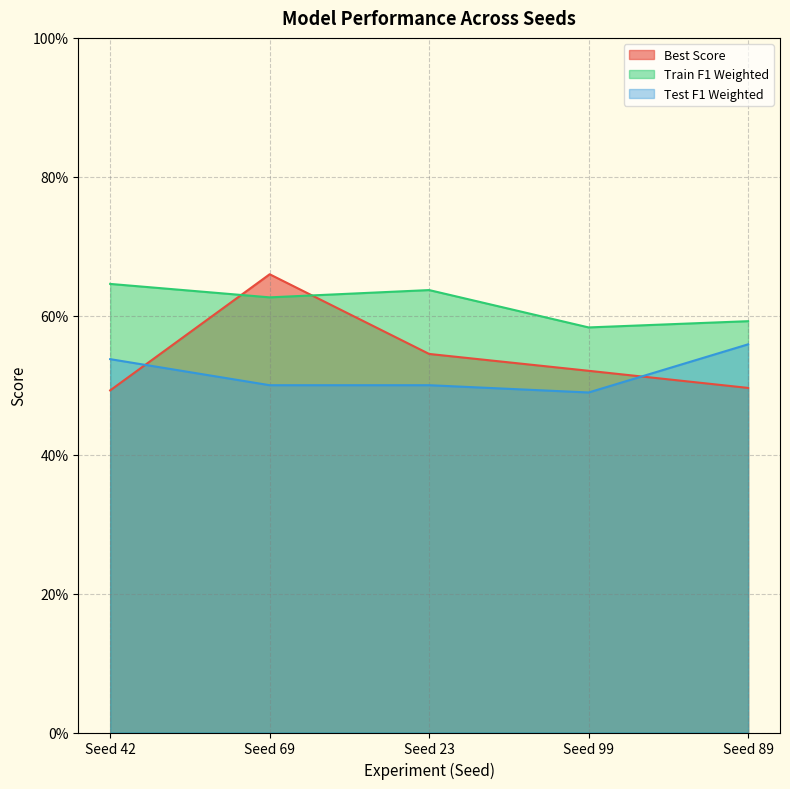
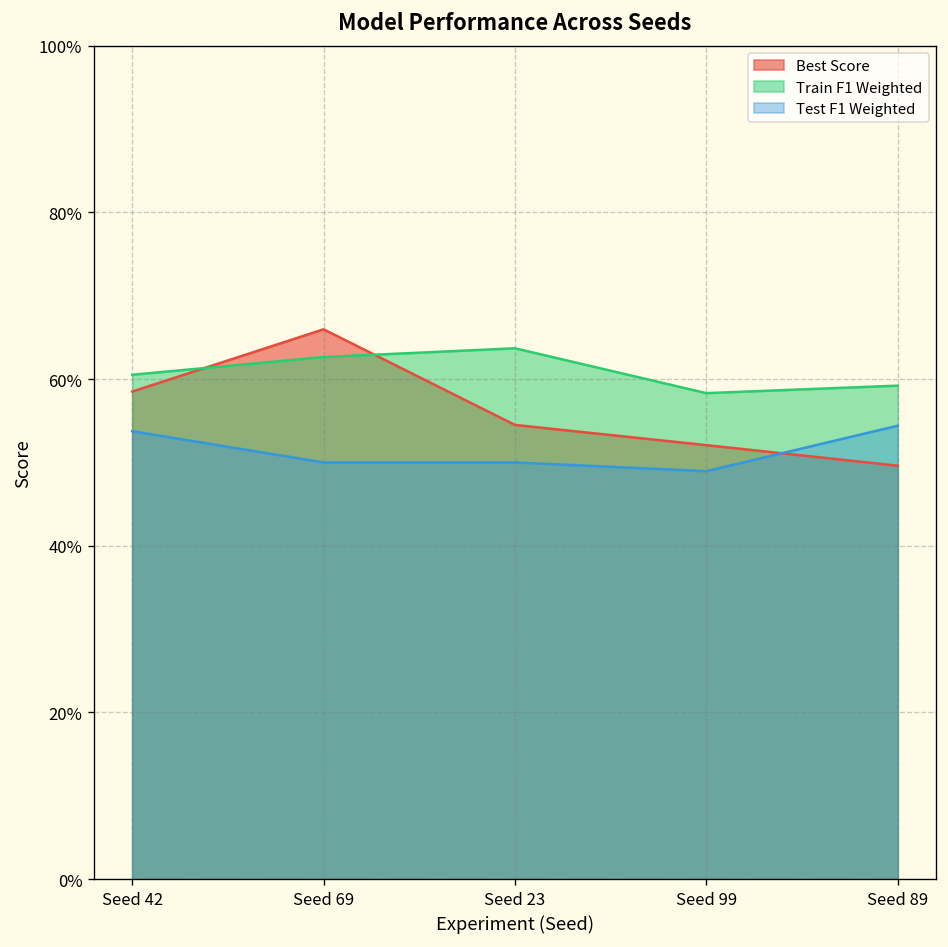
Best Score, Seed 42: 49% -> 59%
Train F1 Weighted, Seed 42: 65% -> 61%
Test F1 Weighted, Seed 89: 56% -> 54%
